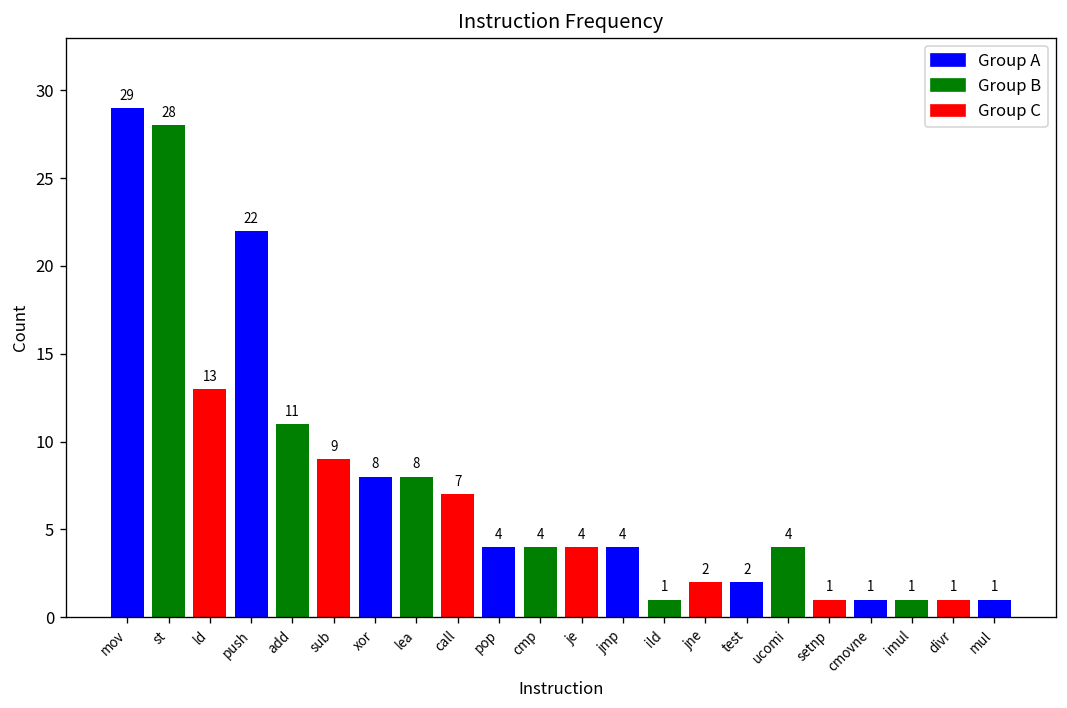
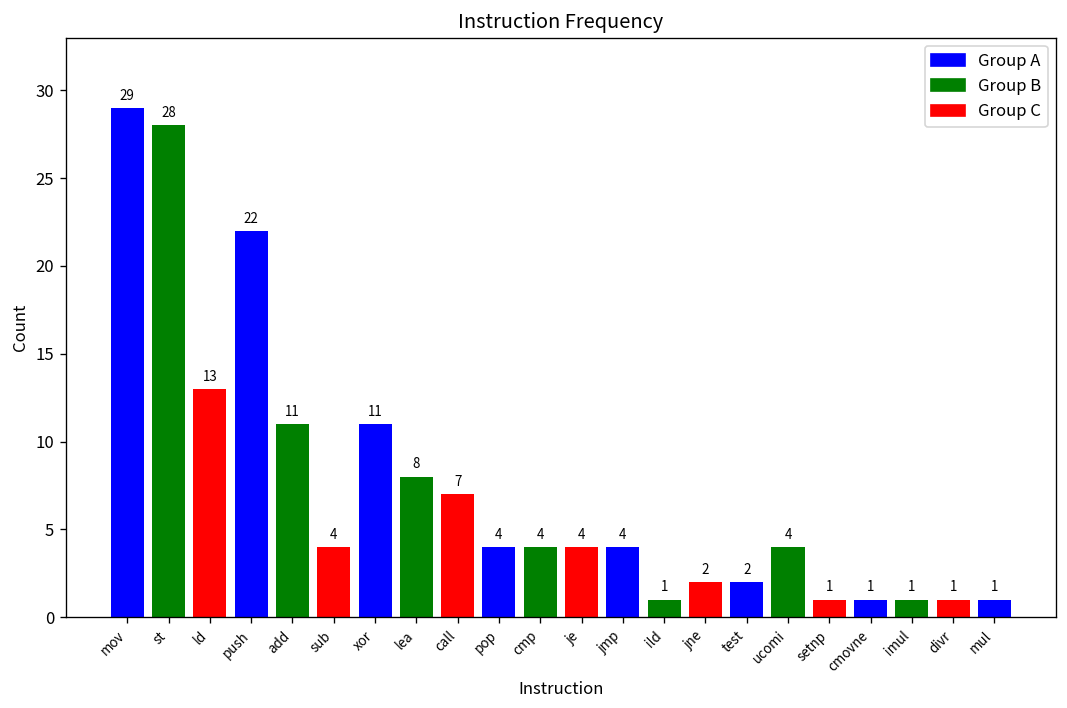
sub: 9 -> 4
xor: 8 -> 11
